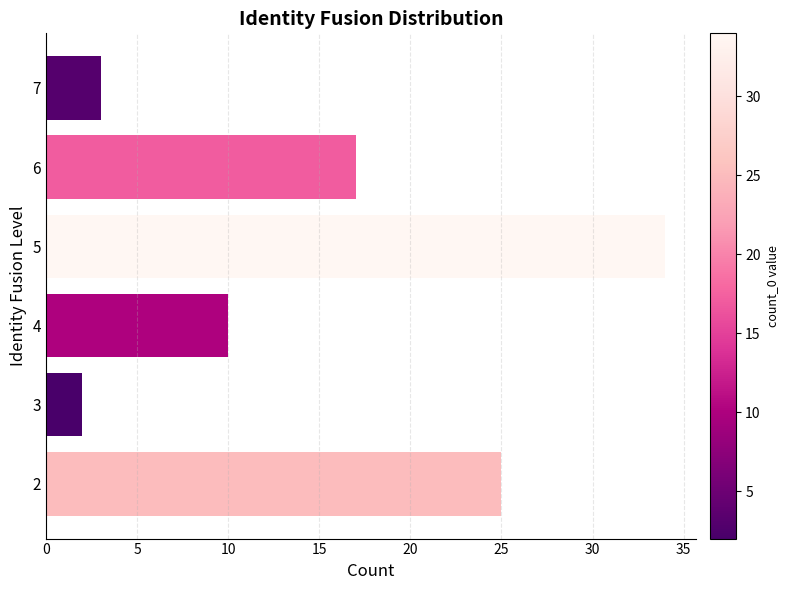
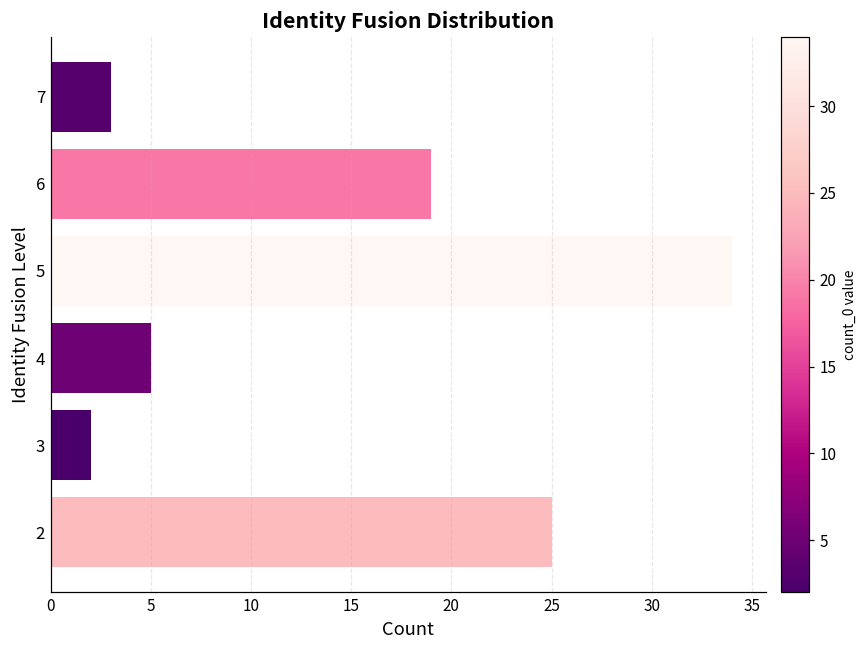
6: 17 -> 19
4: 10 -> 5
